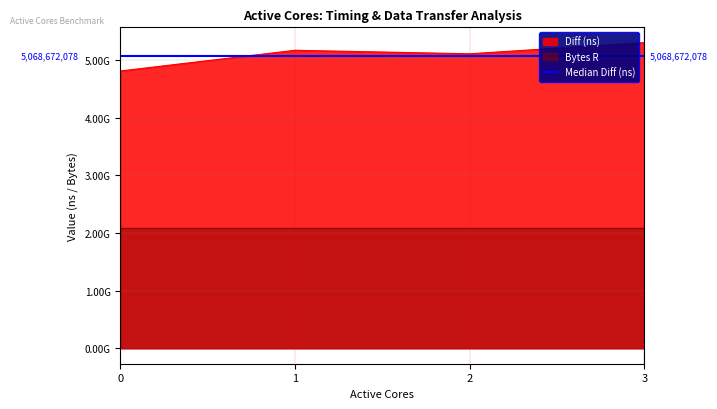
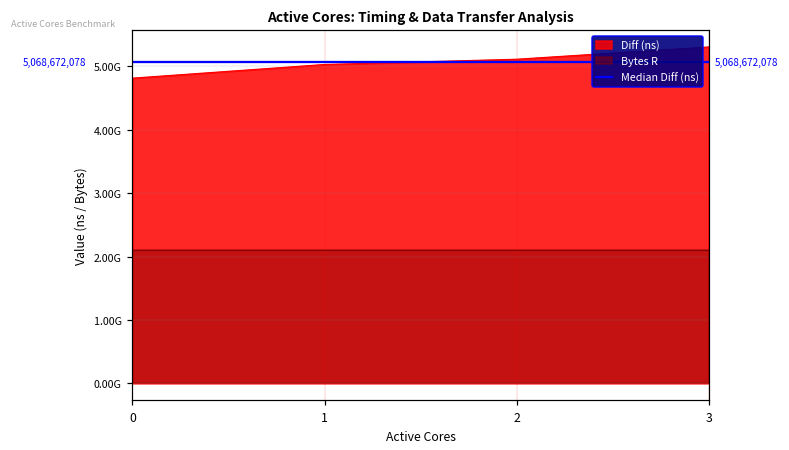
Diff (ns), 1: 5200000000 -> 5000000000
